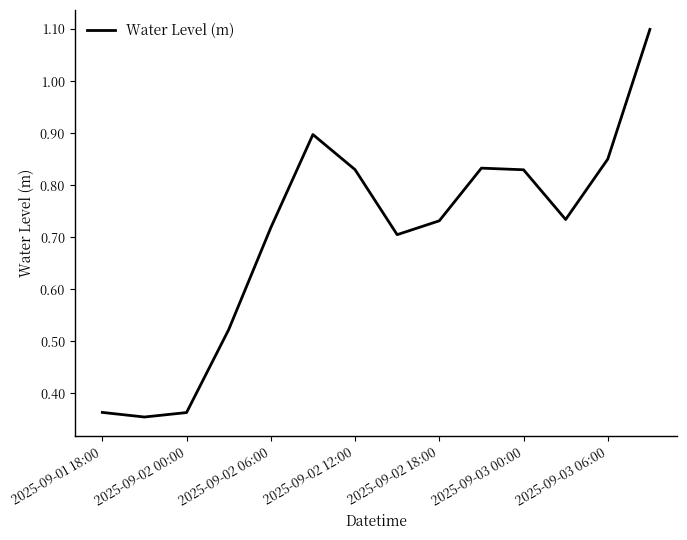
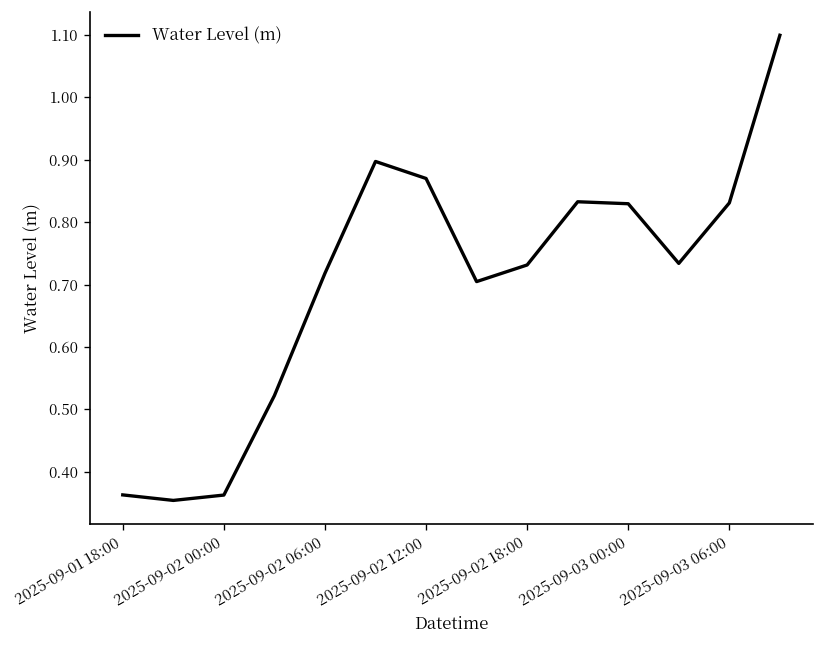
2025-09-02 12:00: 0.83 -> 0.87
2025-09-03 06:00: 0.85 -> 0.83
